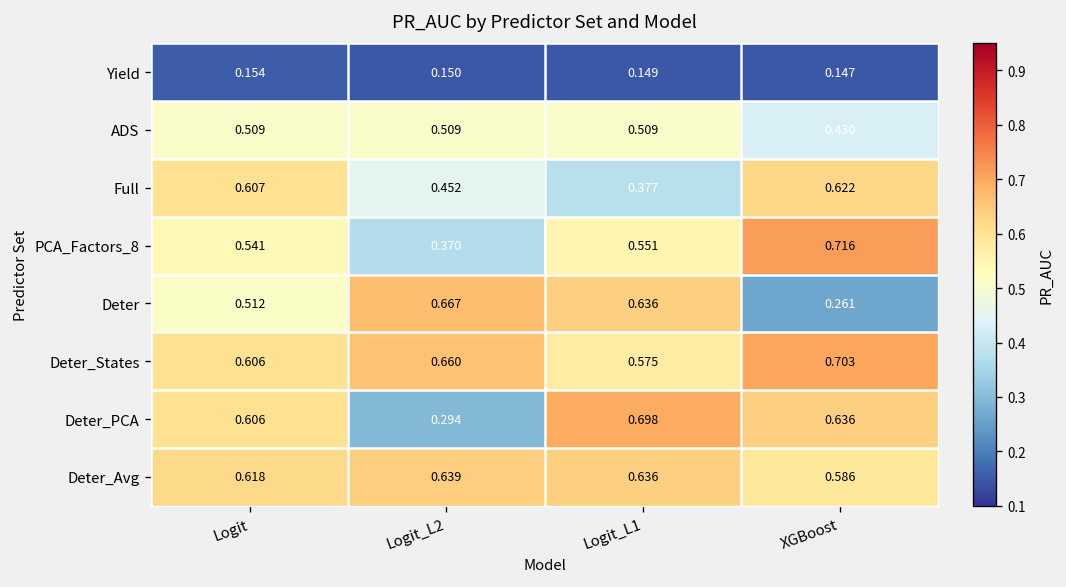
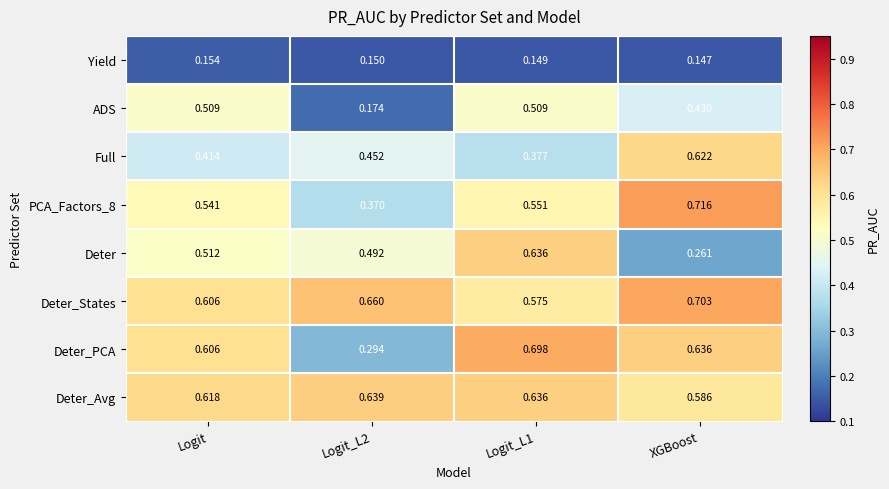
ADS, Logit_L2: 0.509 -> 0.174
Full, Logit: 0.607 -> 0.414
Deter, Logit_L2: 0.667 -> 0.492
